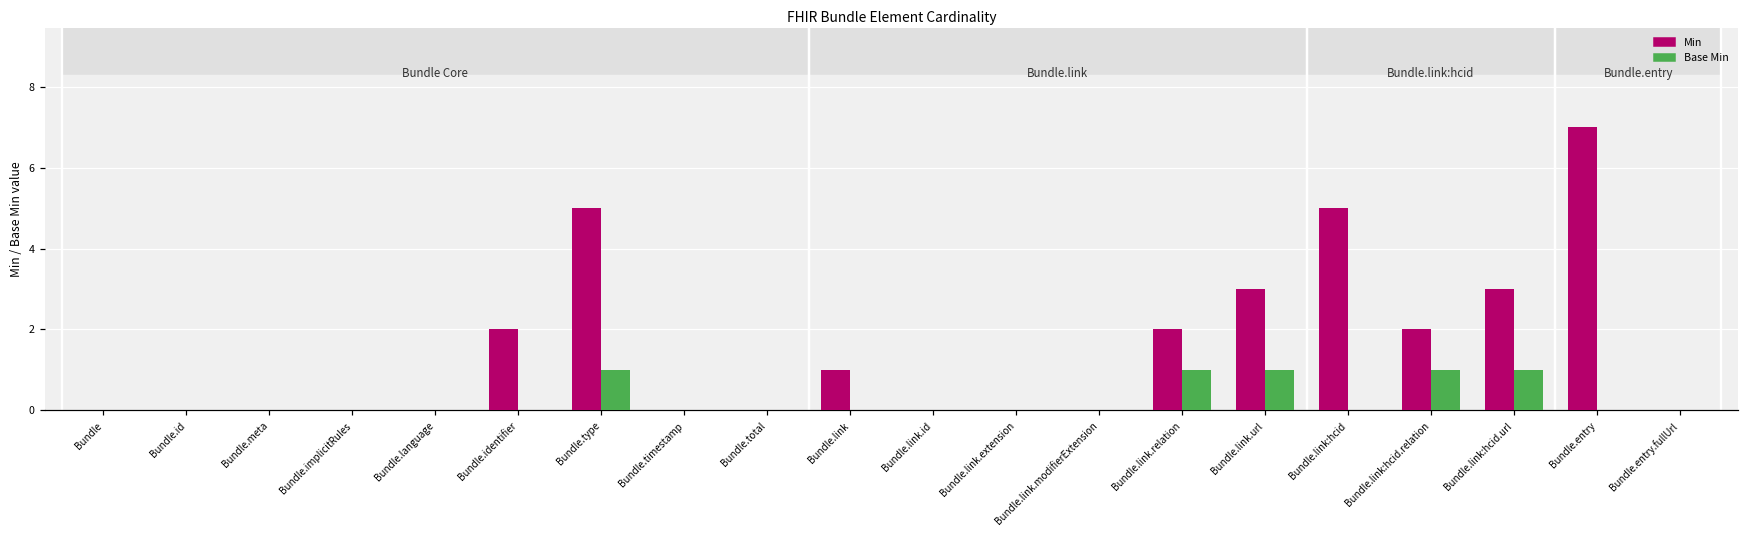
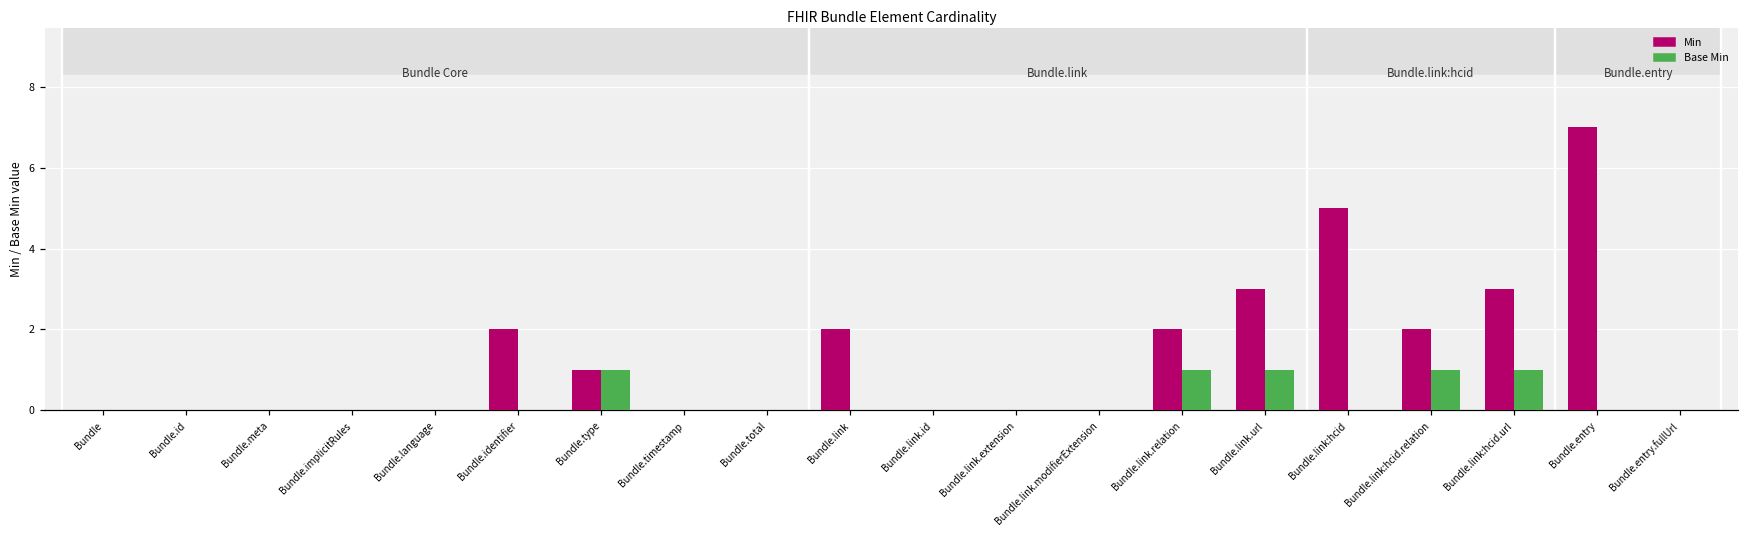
Min, Bundle.type: 5 -> 1
Min, Bundle.link: 1 -> 2
